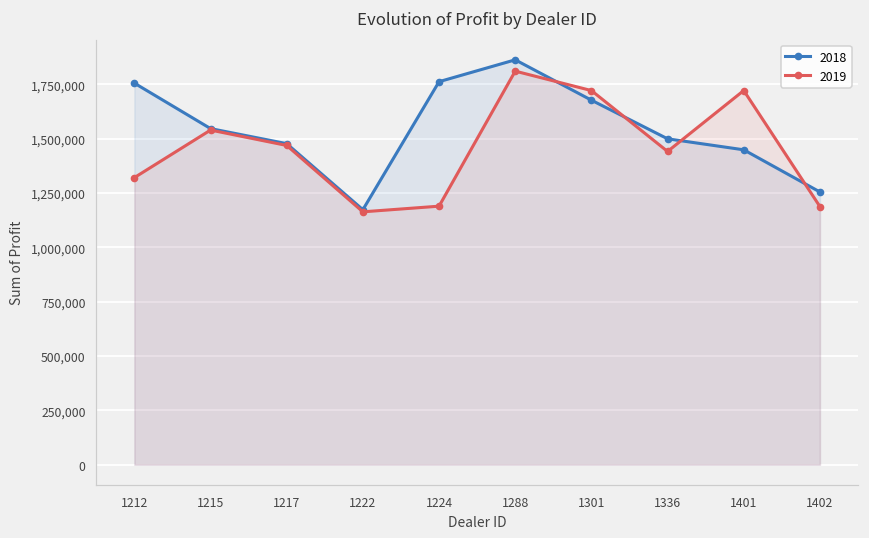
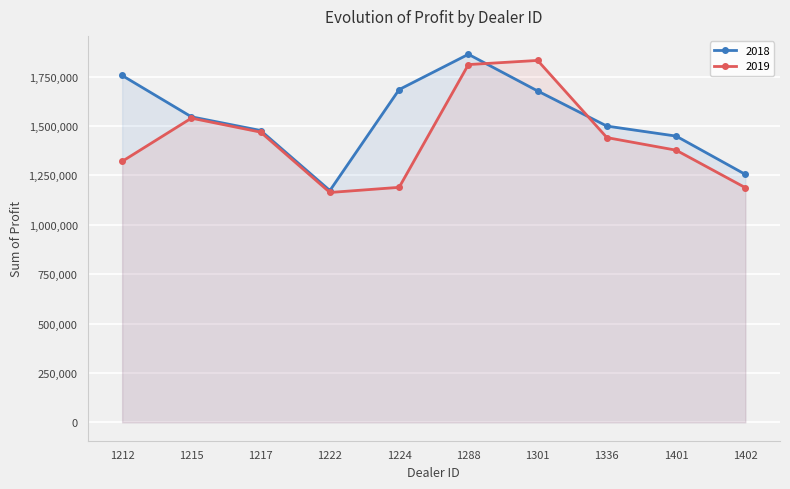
2018, 1224: 1,760,000 -> 1,680,000
2019, 1301: 1,720,000 -> 1,830,000
2019, 1401: 1,720,000 -> 1,380,000
